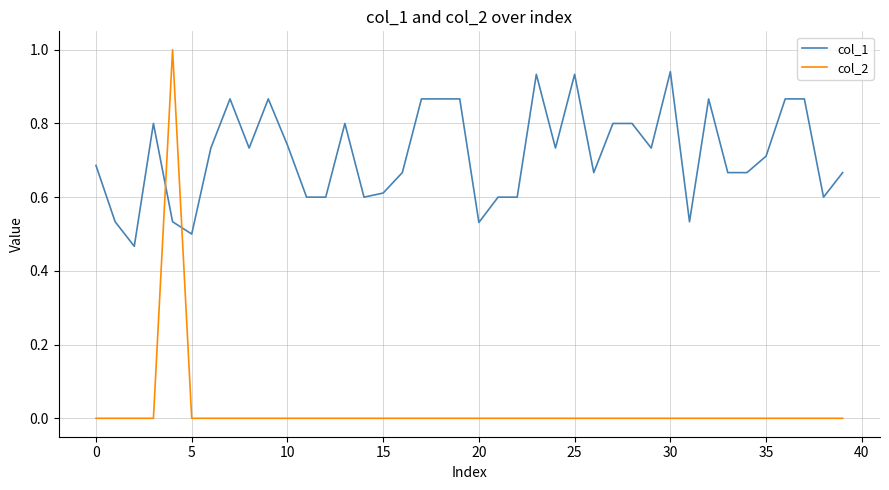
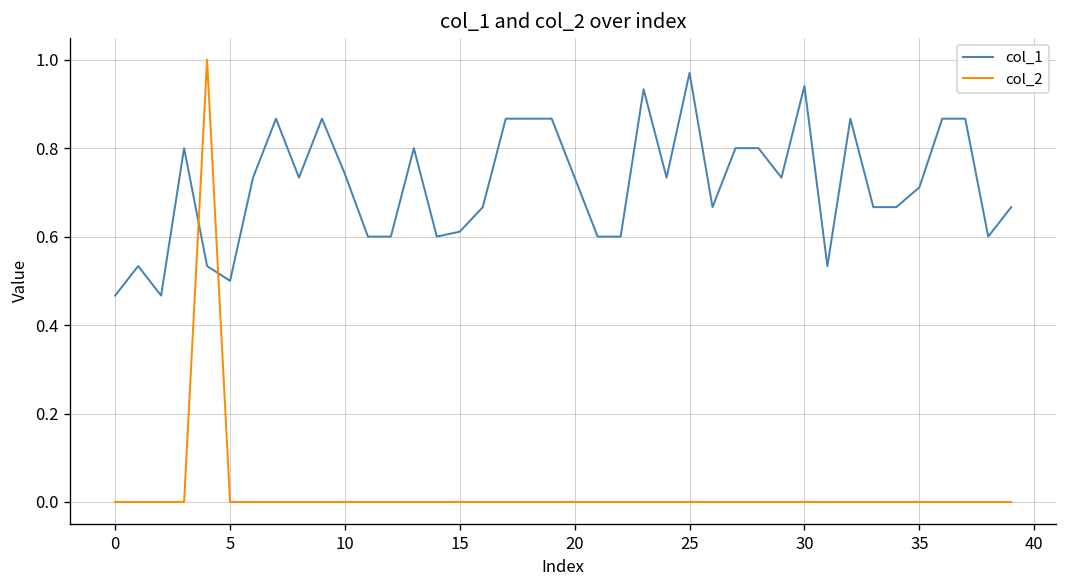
col_1, 0: 0.69 -> 0.47
col_1, 20: 0.53 -> 0.73
col_1, 25: 0.93 -> 0.97
